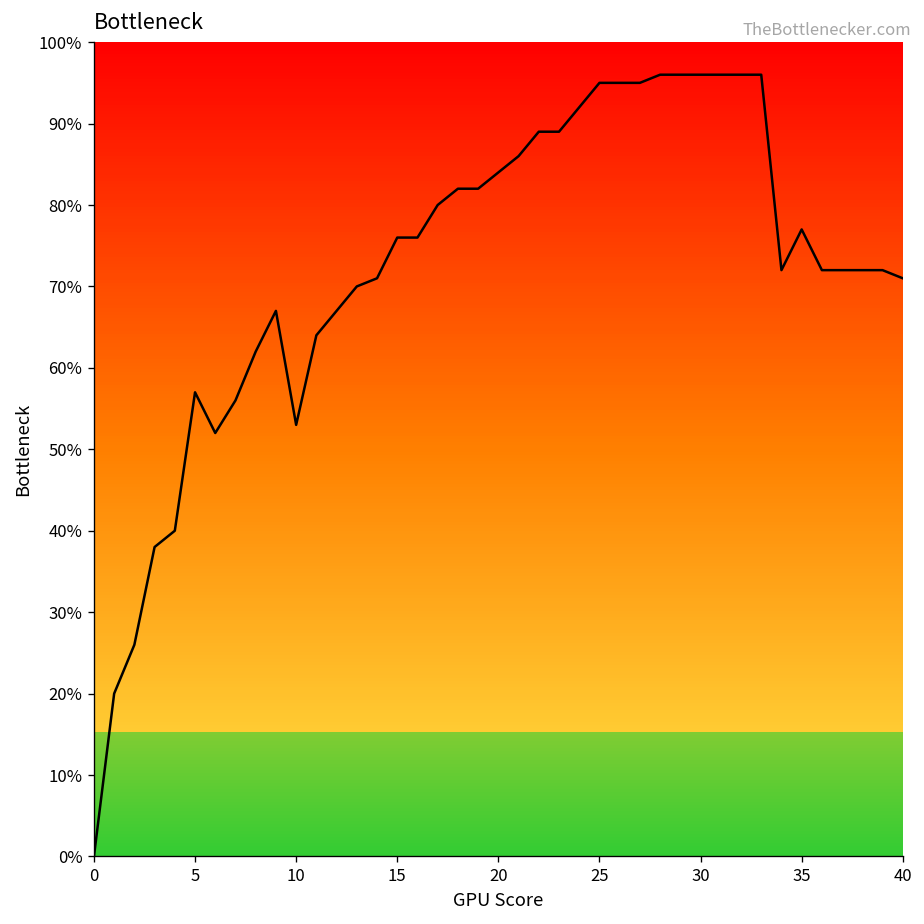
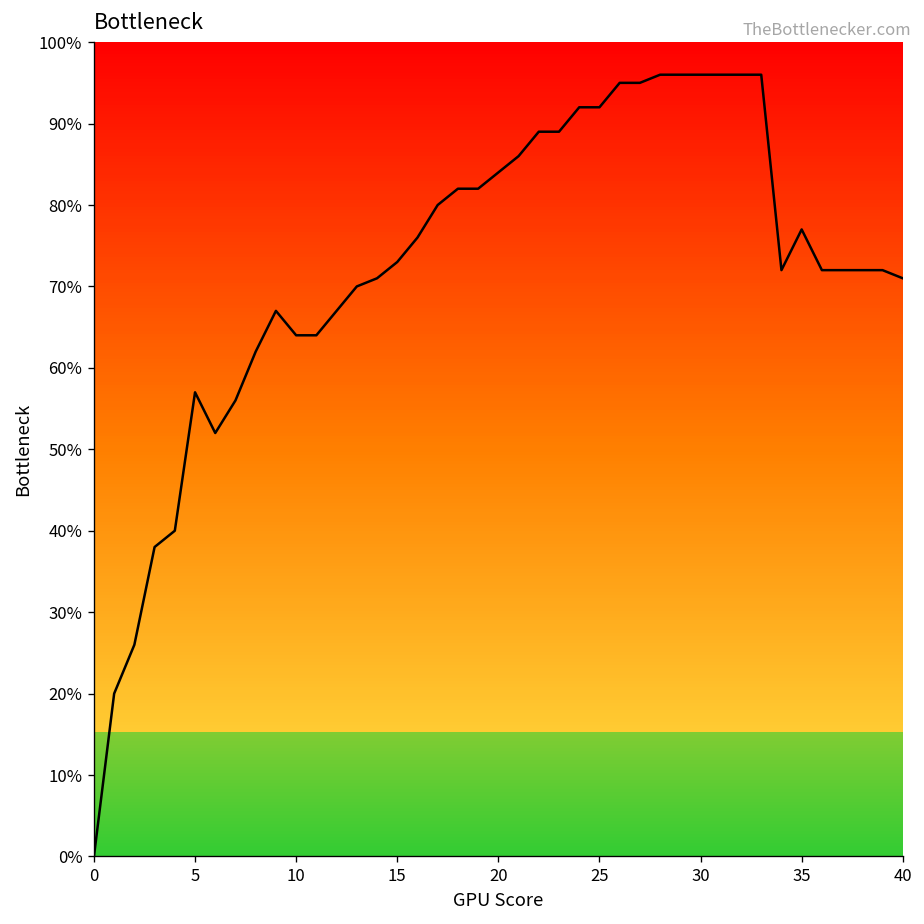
10: 53% -> 64%
15: 76% -> 73%
25: 95% -> 92%
